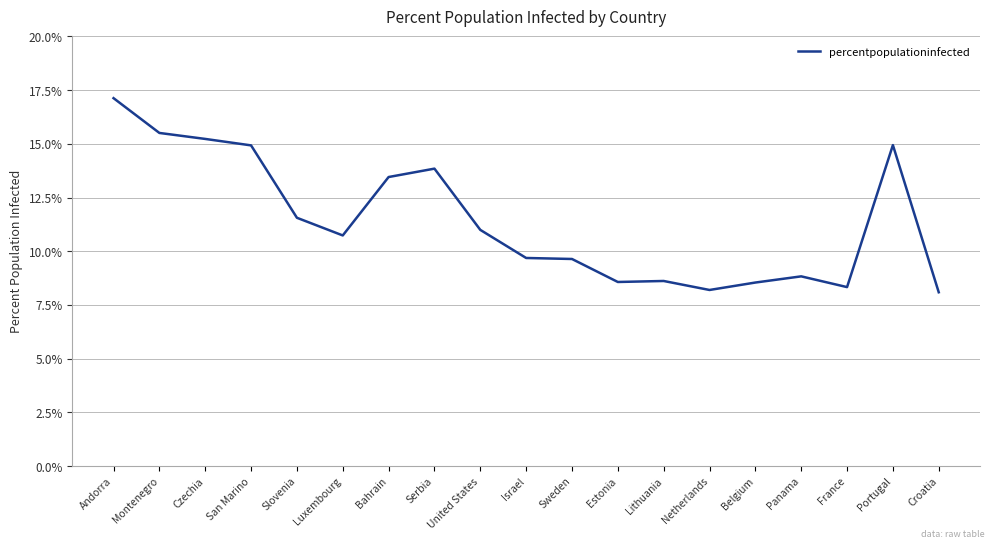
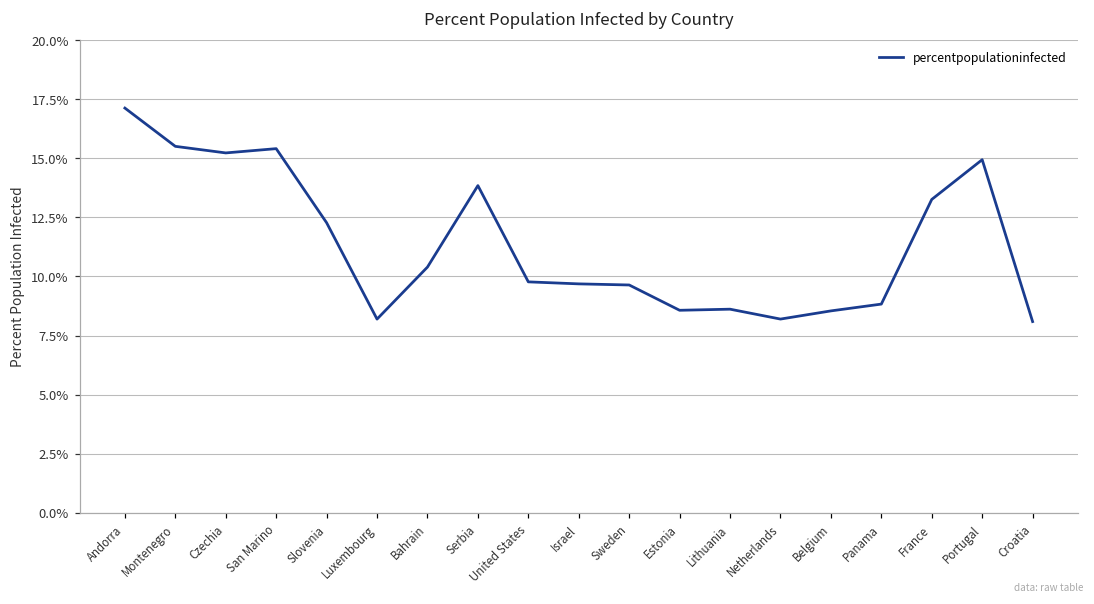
San Marino: 14.9% -> 15.4%
Slovenia: 11.6% -> 12.3%
Luxembourg: 10.7% -> 8.2%
Bahrain: 13.5% -> 10.4%
United States: 11.0% -> 9.8%
France: 8.3% -> 13.3%
